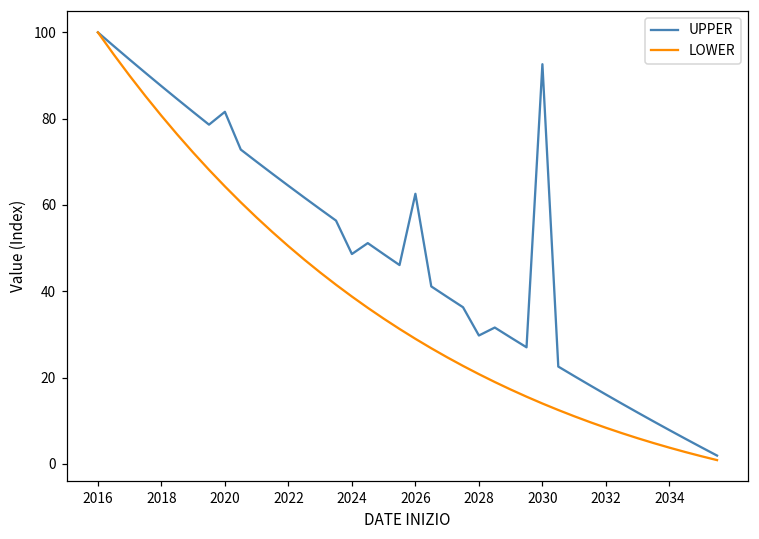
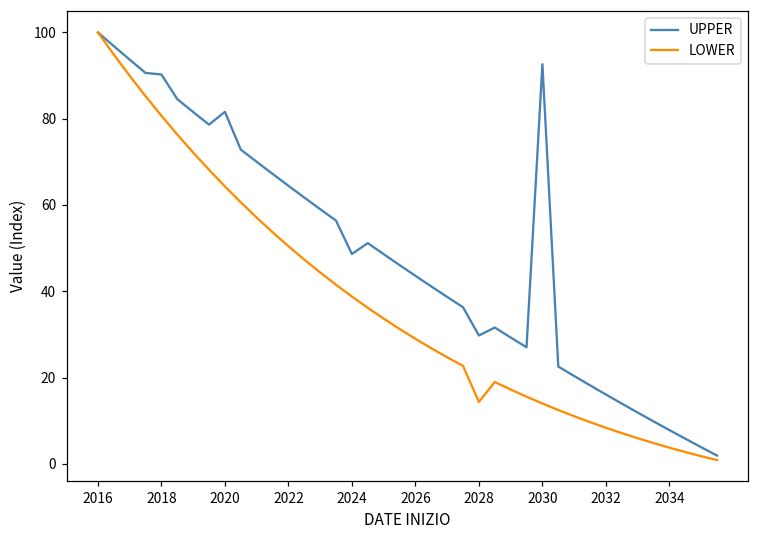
UPPER, 2018: 88 -> 90
UPPER, 2026: 63 -> 44
LOWER, 2028: 21 -> 14
